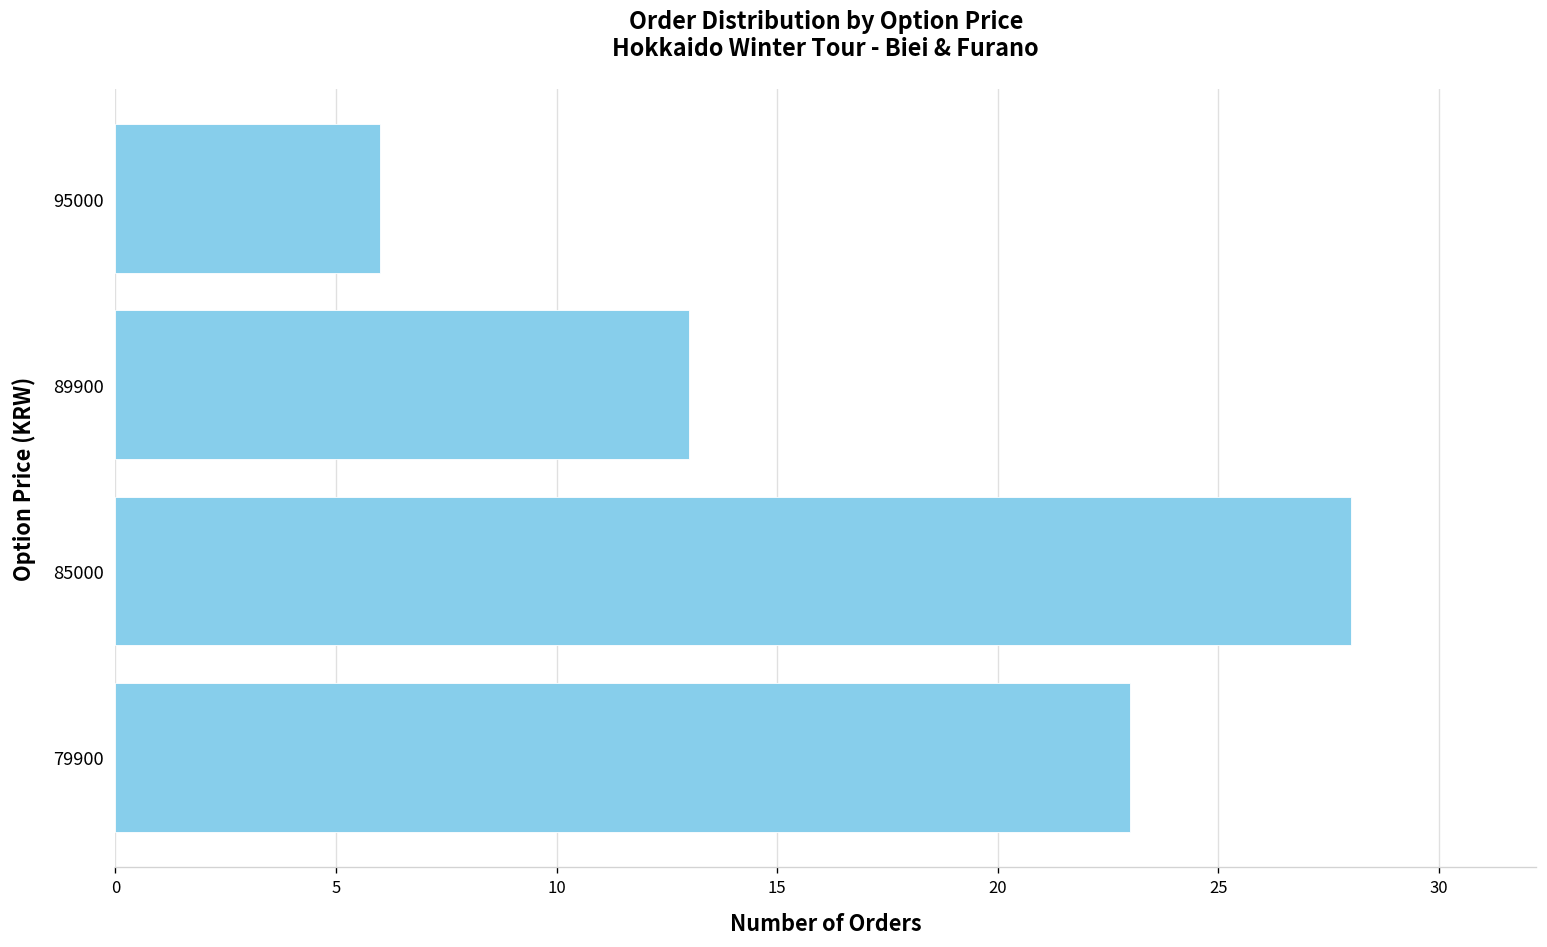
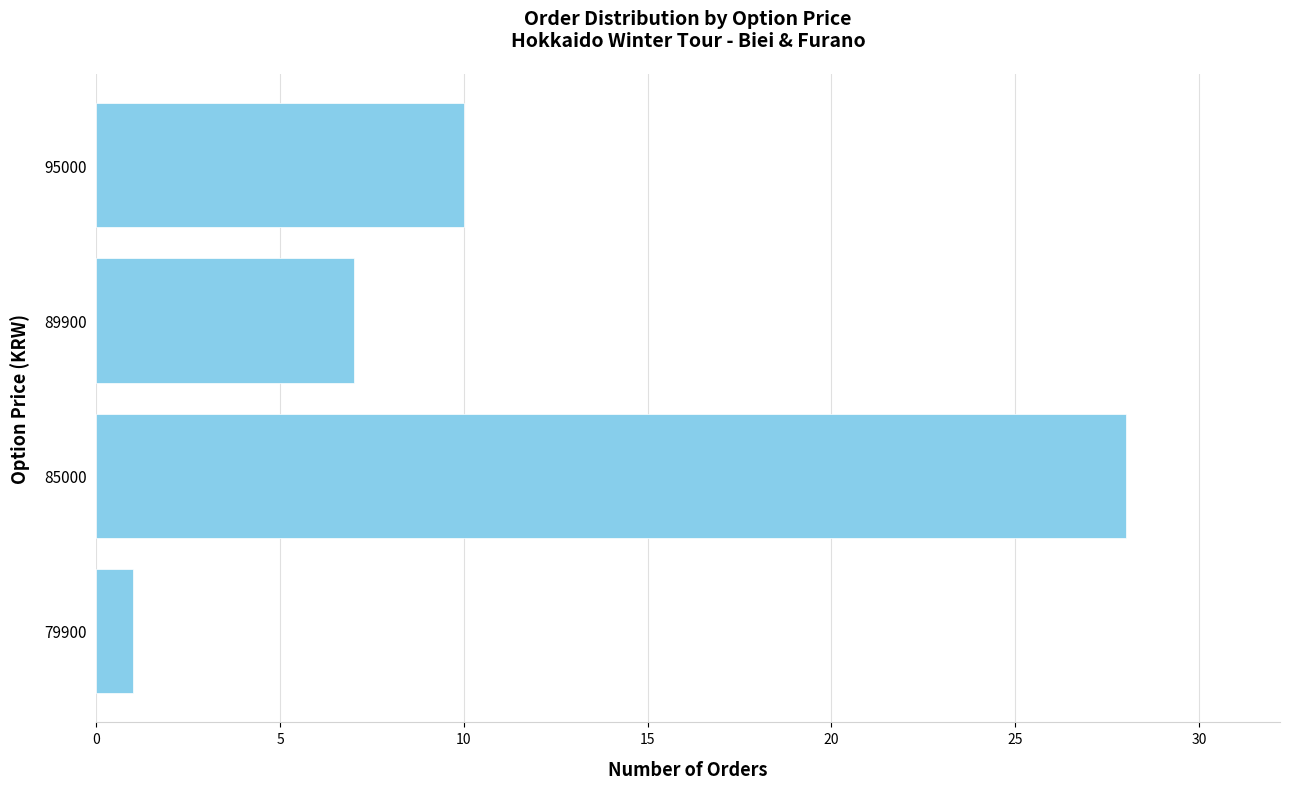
95000: 6 -> 10
89900: 13 -> 7
79900: 23 -> 1
